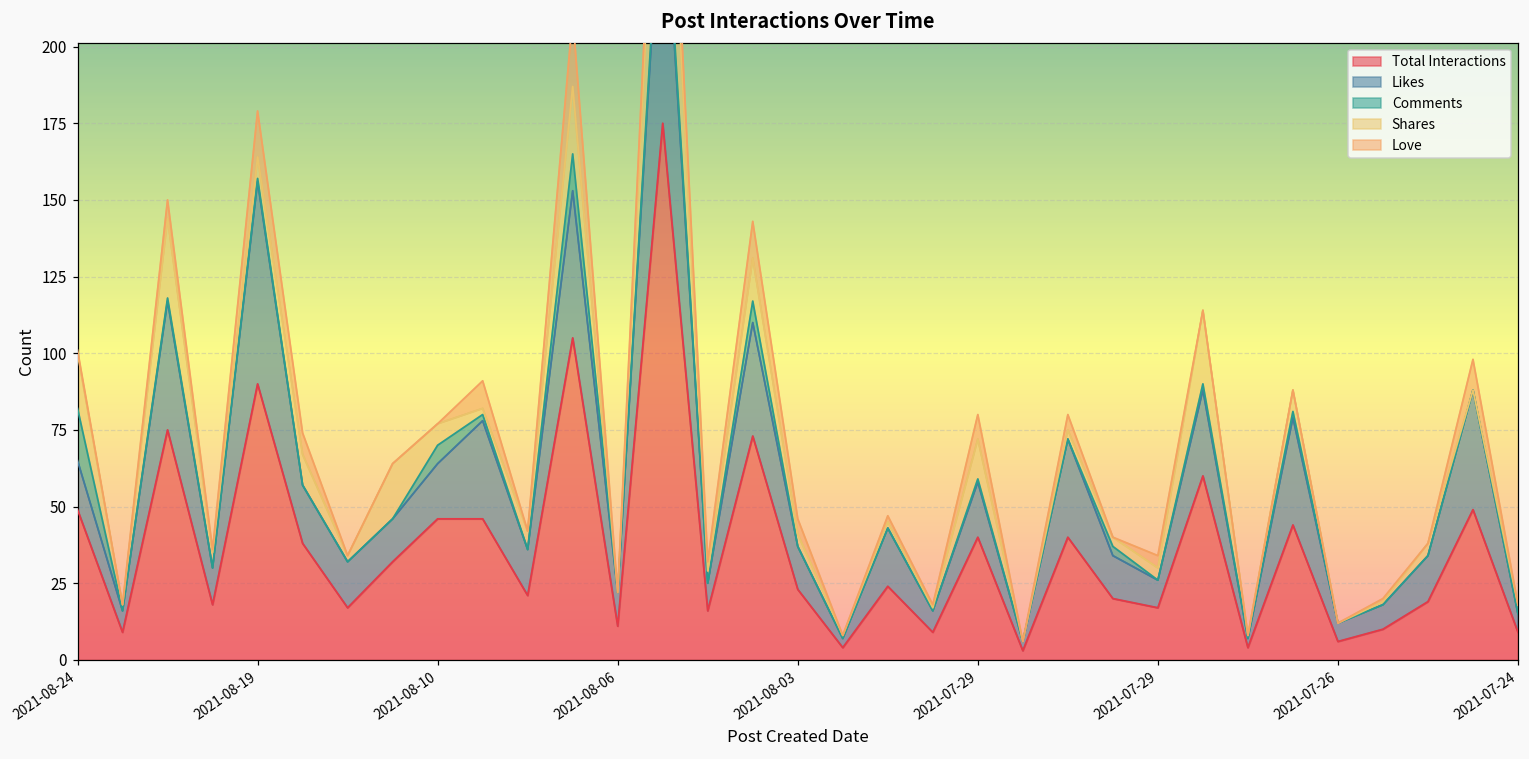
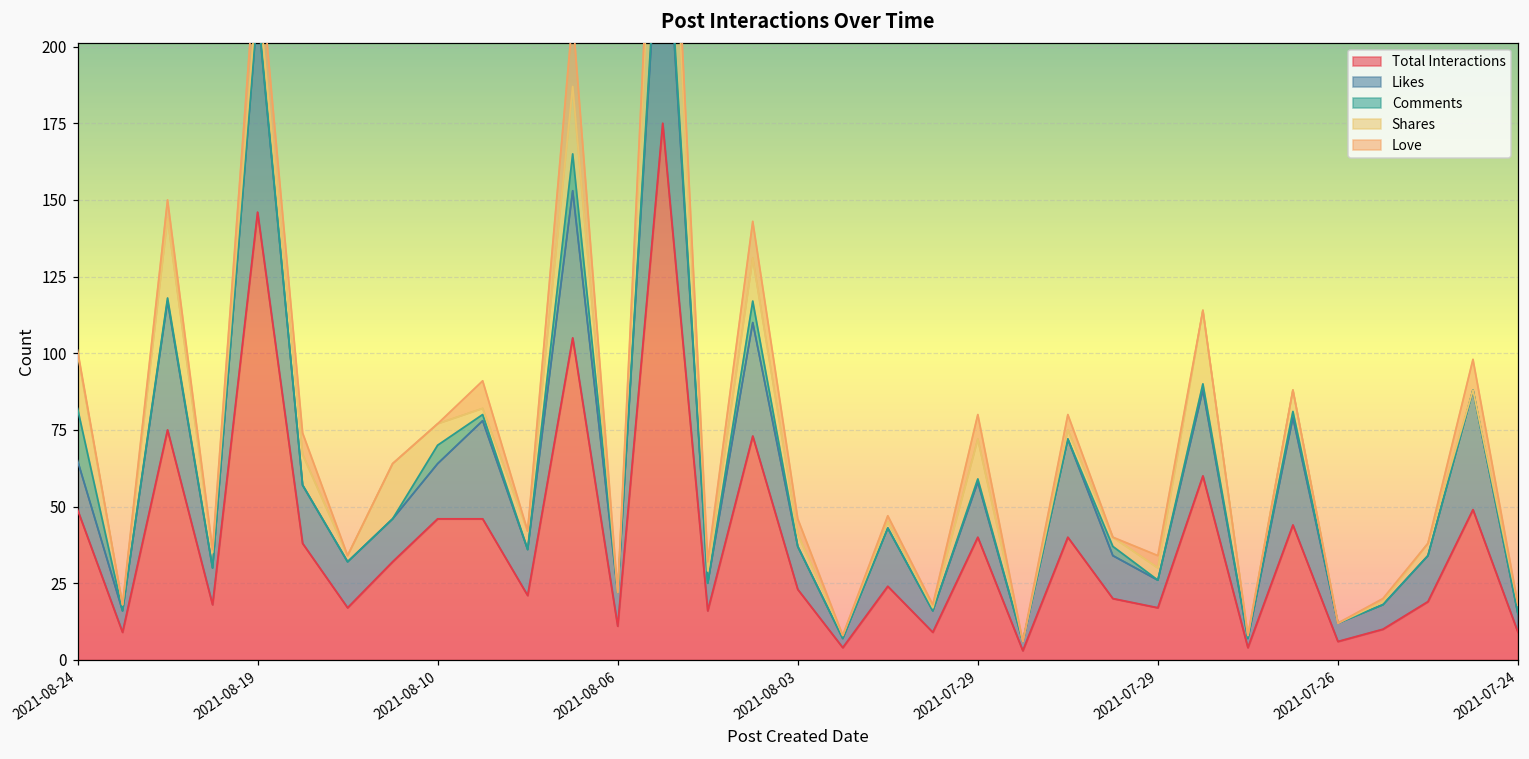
Total Interactions, 2021-08-19: 90 -> 146
